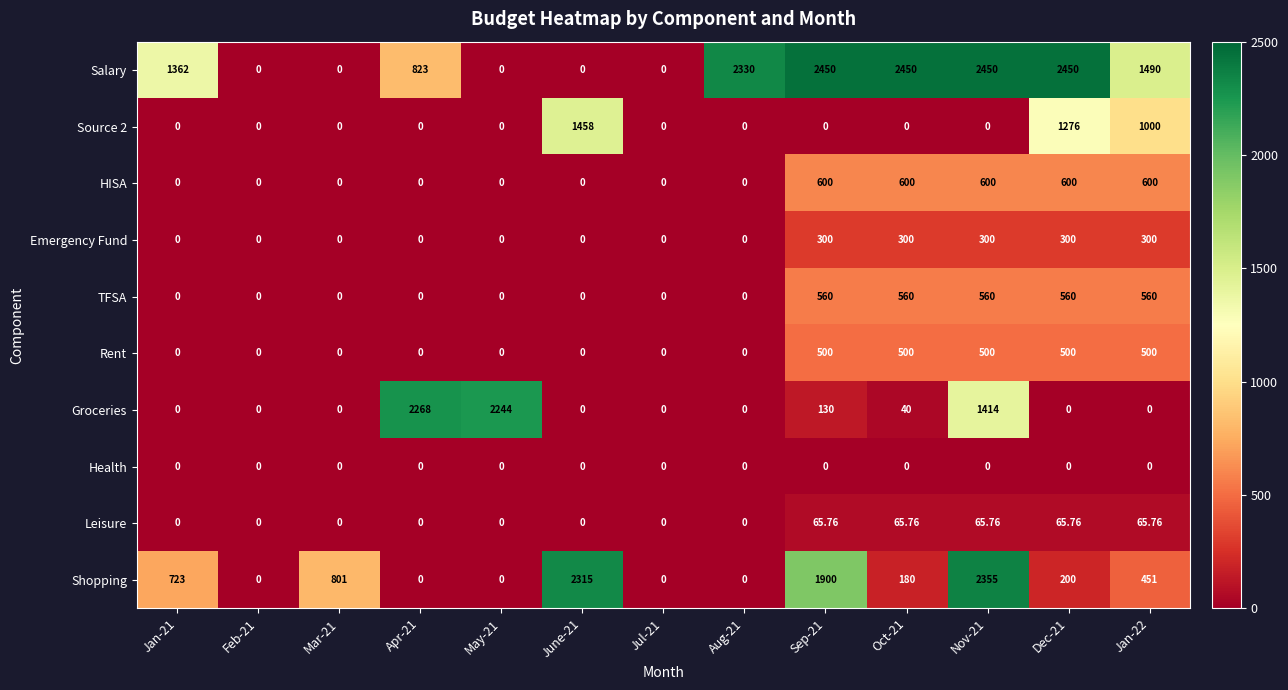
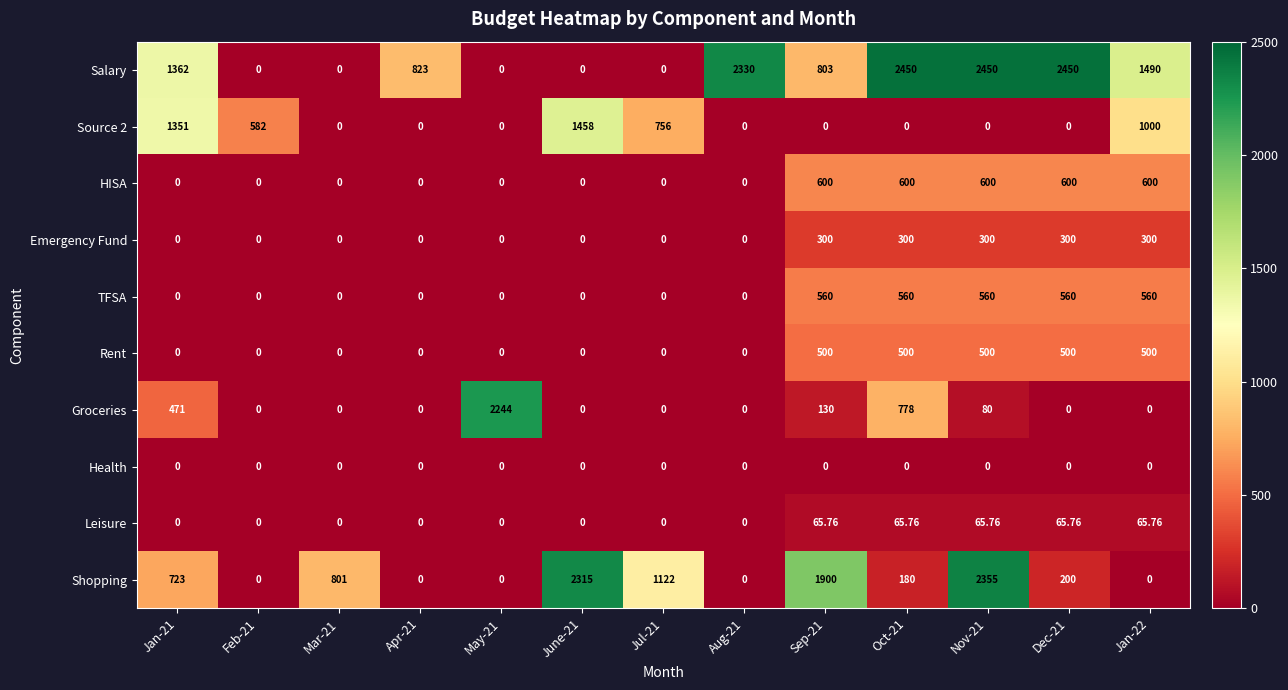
Salary, Sep-21: 2450 -> 803
Source 2, Jan-21: 0 -> 1351
Source 2, Feb-21: 0 -> 582
Source 2, Jul-21: 0 -> 756
Source 2, Dec-21: 1276 -> 0
Groceries, Jan-21: 0 -> 471
Groceries, Apr-21: 2268 -> 0
Groceries, Oct-21: 40 -> 778
Groceries, Nov-21: 1414 -> 80
Shopping, Jul-21: 0 -> 1122
Shopping, Jan-22: 451 -> 0
